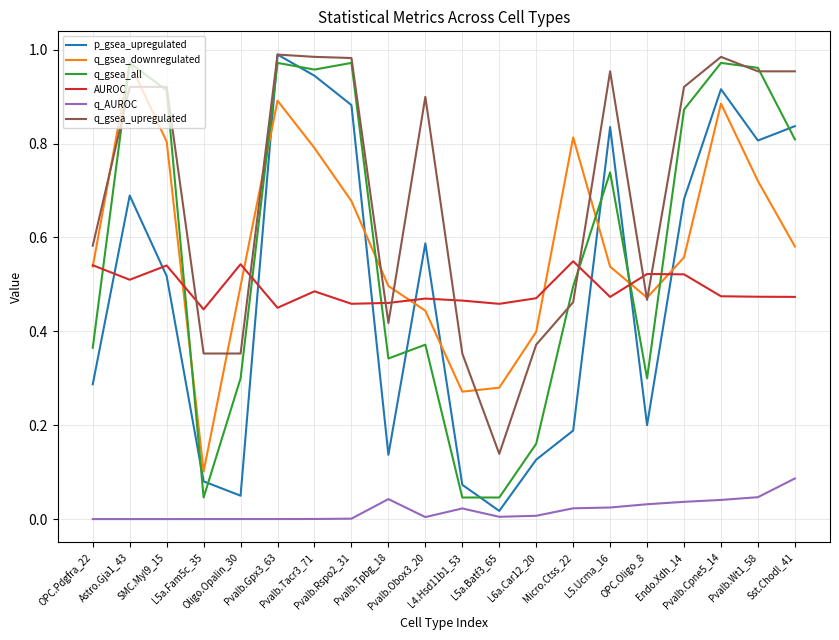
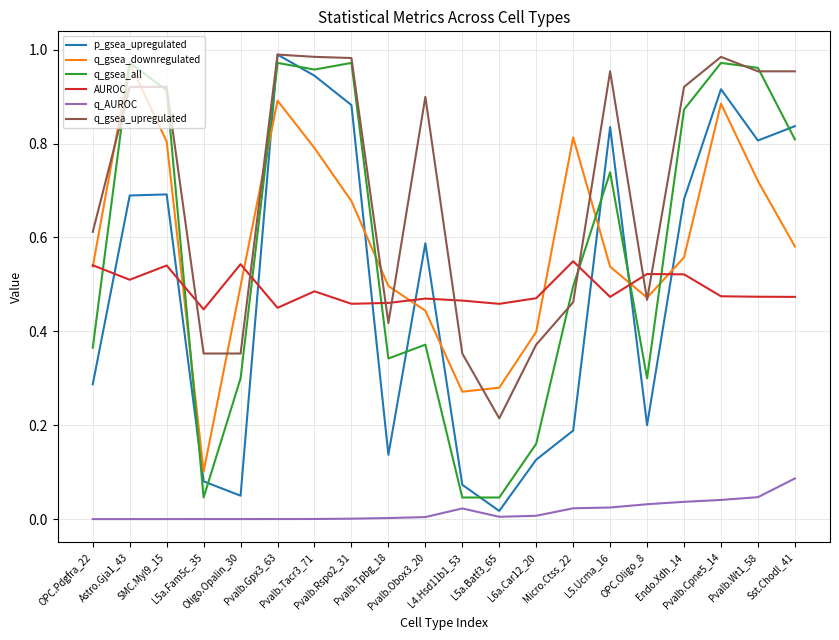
q_gsea_upregulated, OPC.Pdgfra_22: 0.58 -> 0.61
p_gsea_upregulated, SMC.Myl9_15: 0.52 -> 0.69
q_AUROC, Pvalb.Tpbg_18: 0.04 -> 0.00
q_gsea_upregulated, L5a.Batf3_65: 0.14 -> 0.21
